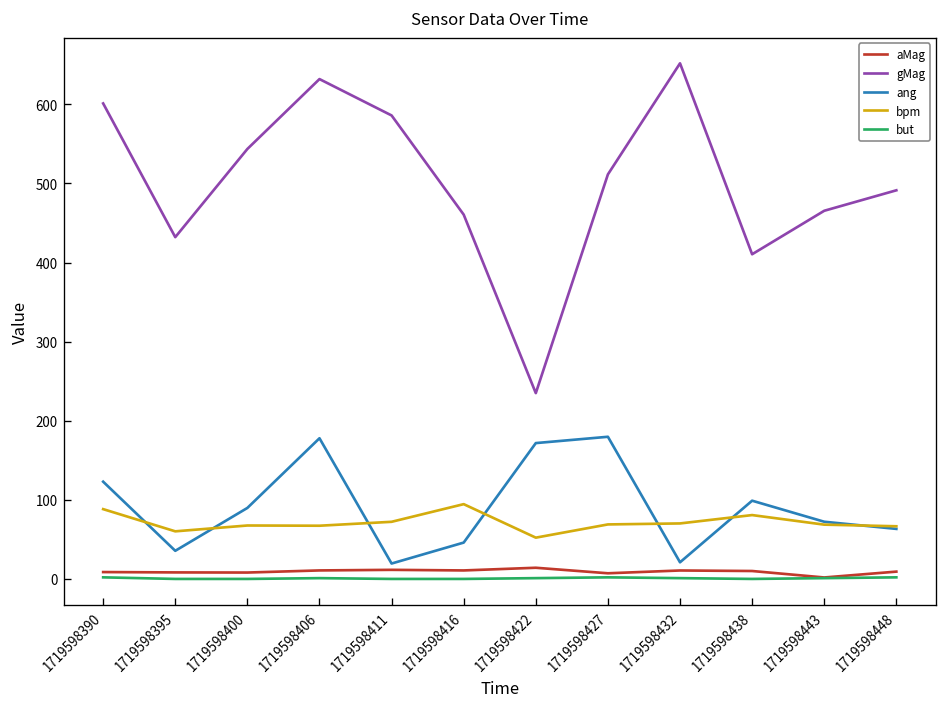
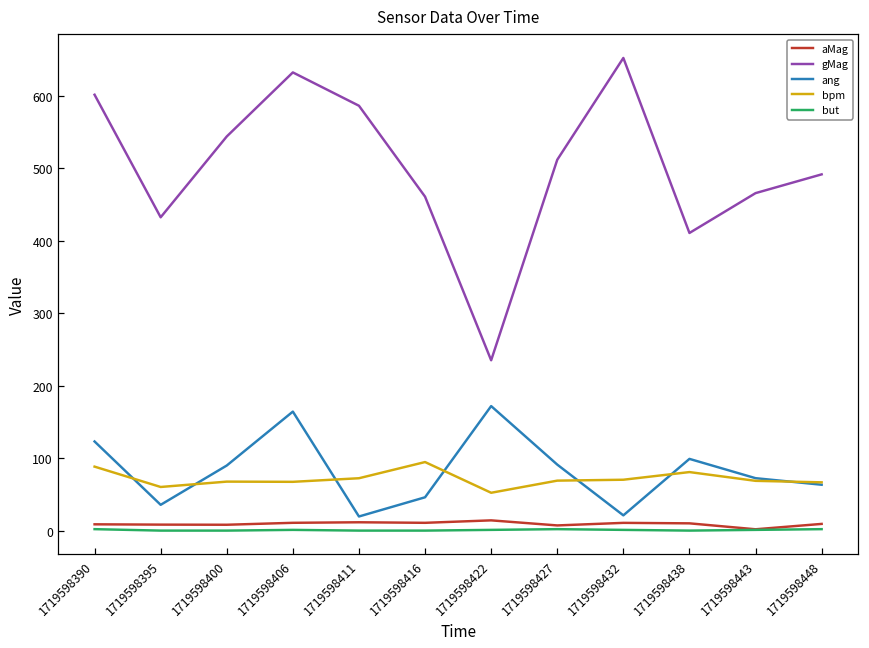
ang, 1719598406: 180 -> 160
ang, 1719598427: 180 -> 90
